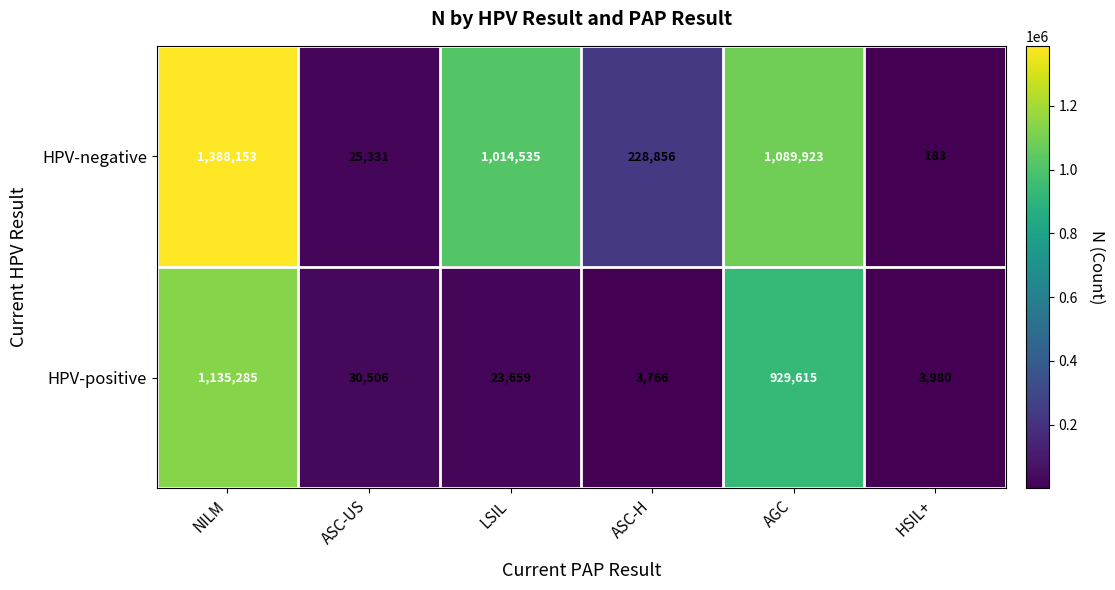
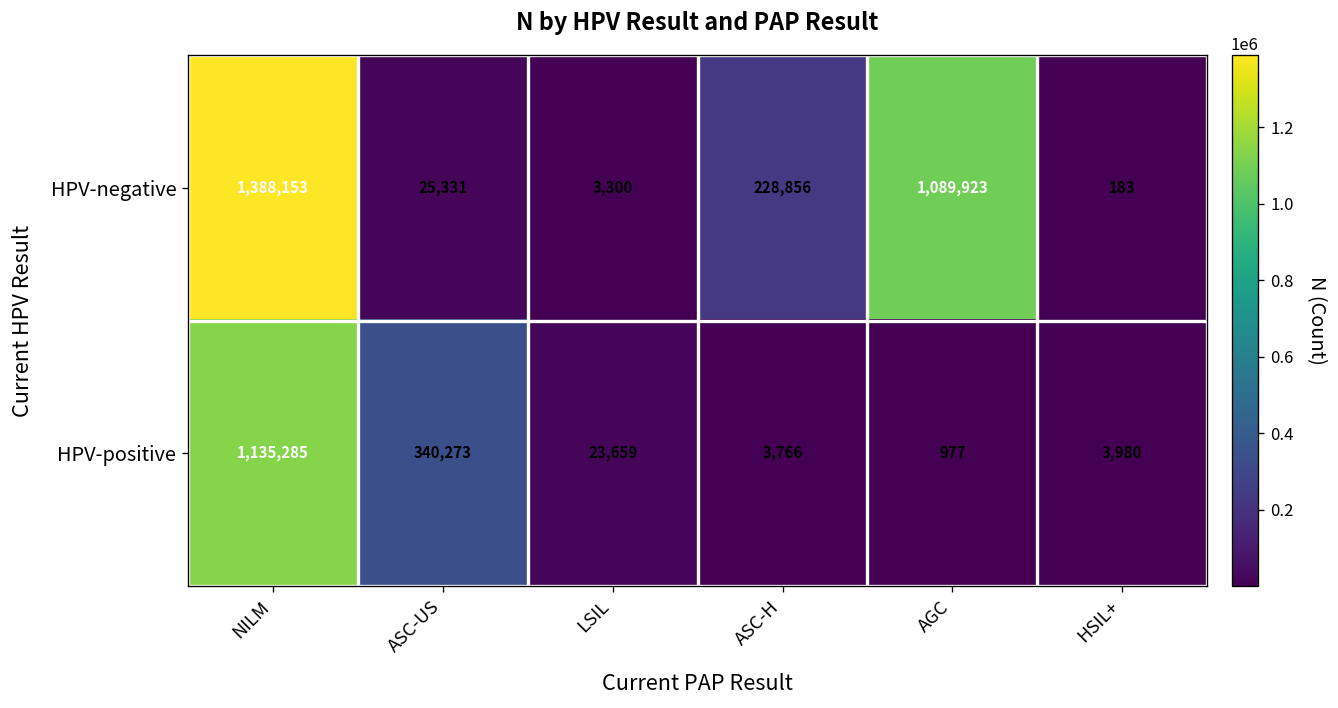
HPV-negative, LSIL: 1,014,535 -> 3,300
HPV-positive, ASC-US: 30,506 -> 340,273
HPV-positive, AGC: 929,615 -> 977
